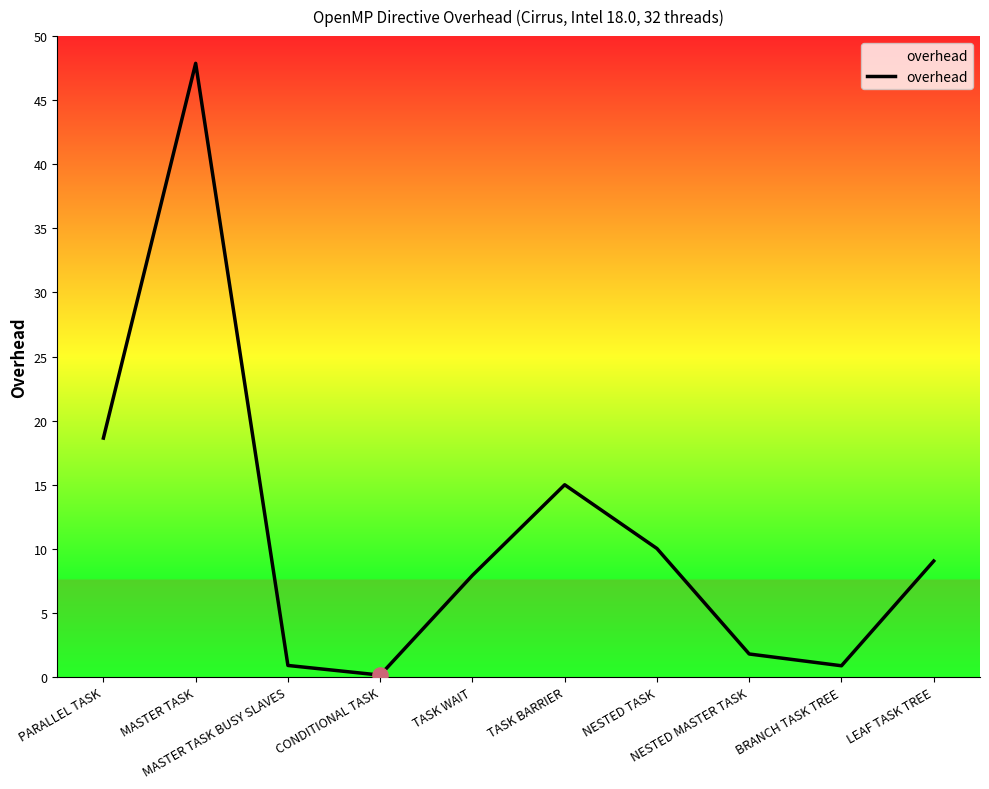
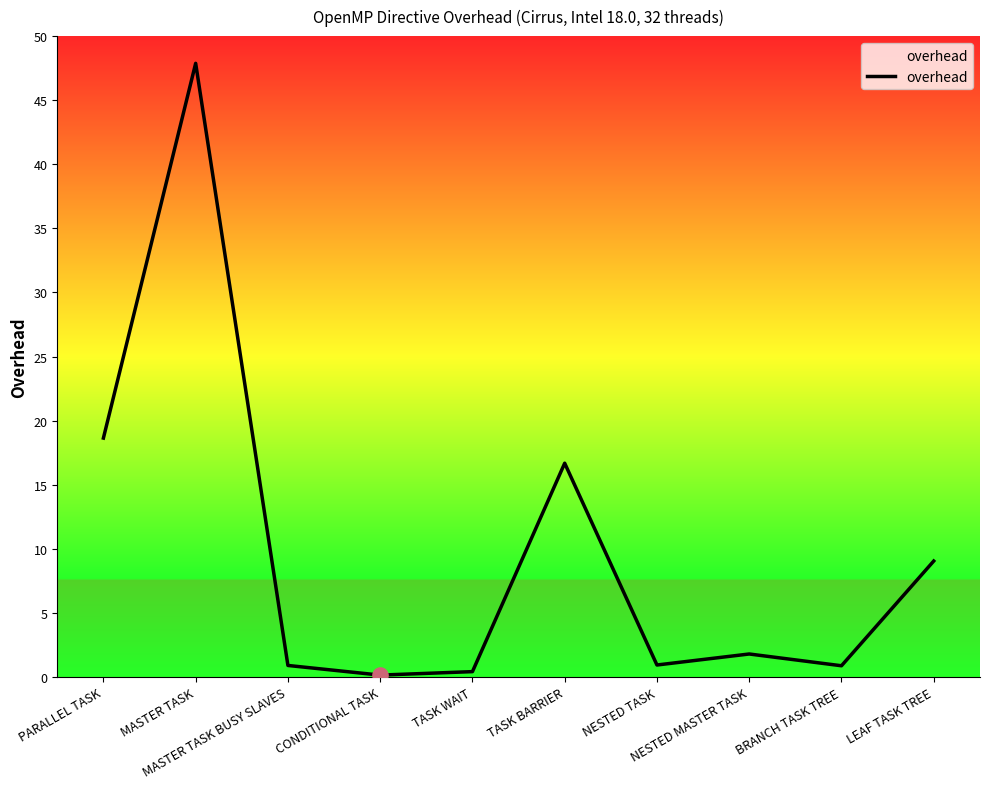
overhead, TASK WAIT: 7.9 -> 0.4
overhead, TASK BARRIER: 15.0 -> 16.7
overhead, NESTED TASK: 10.0 -> 0.9
